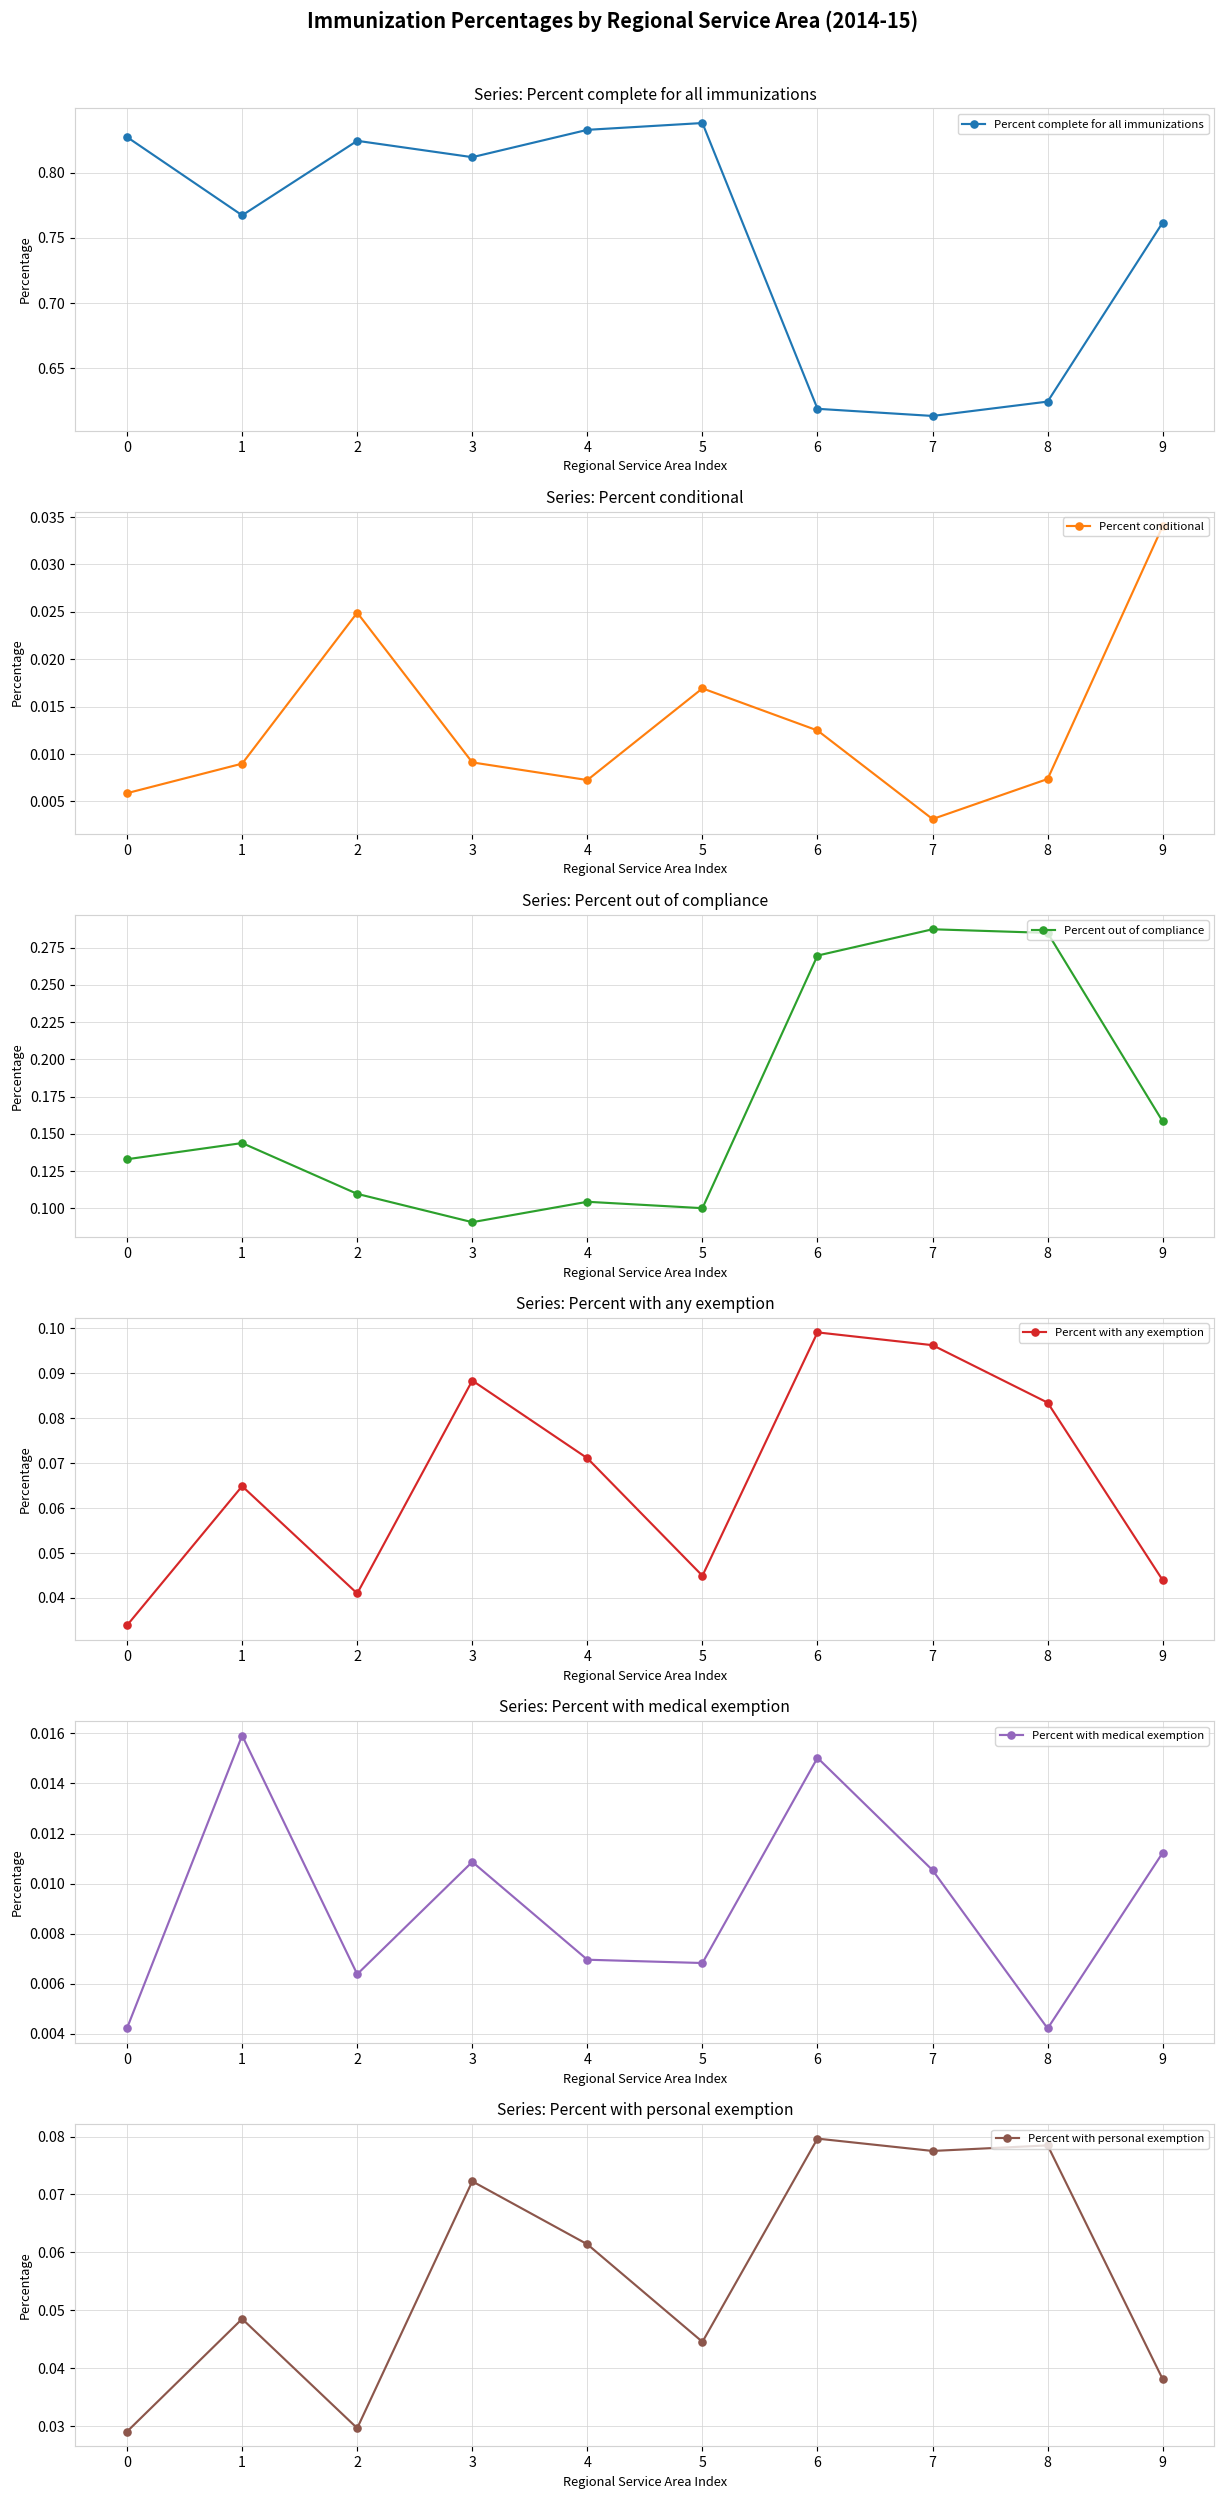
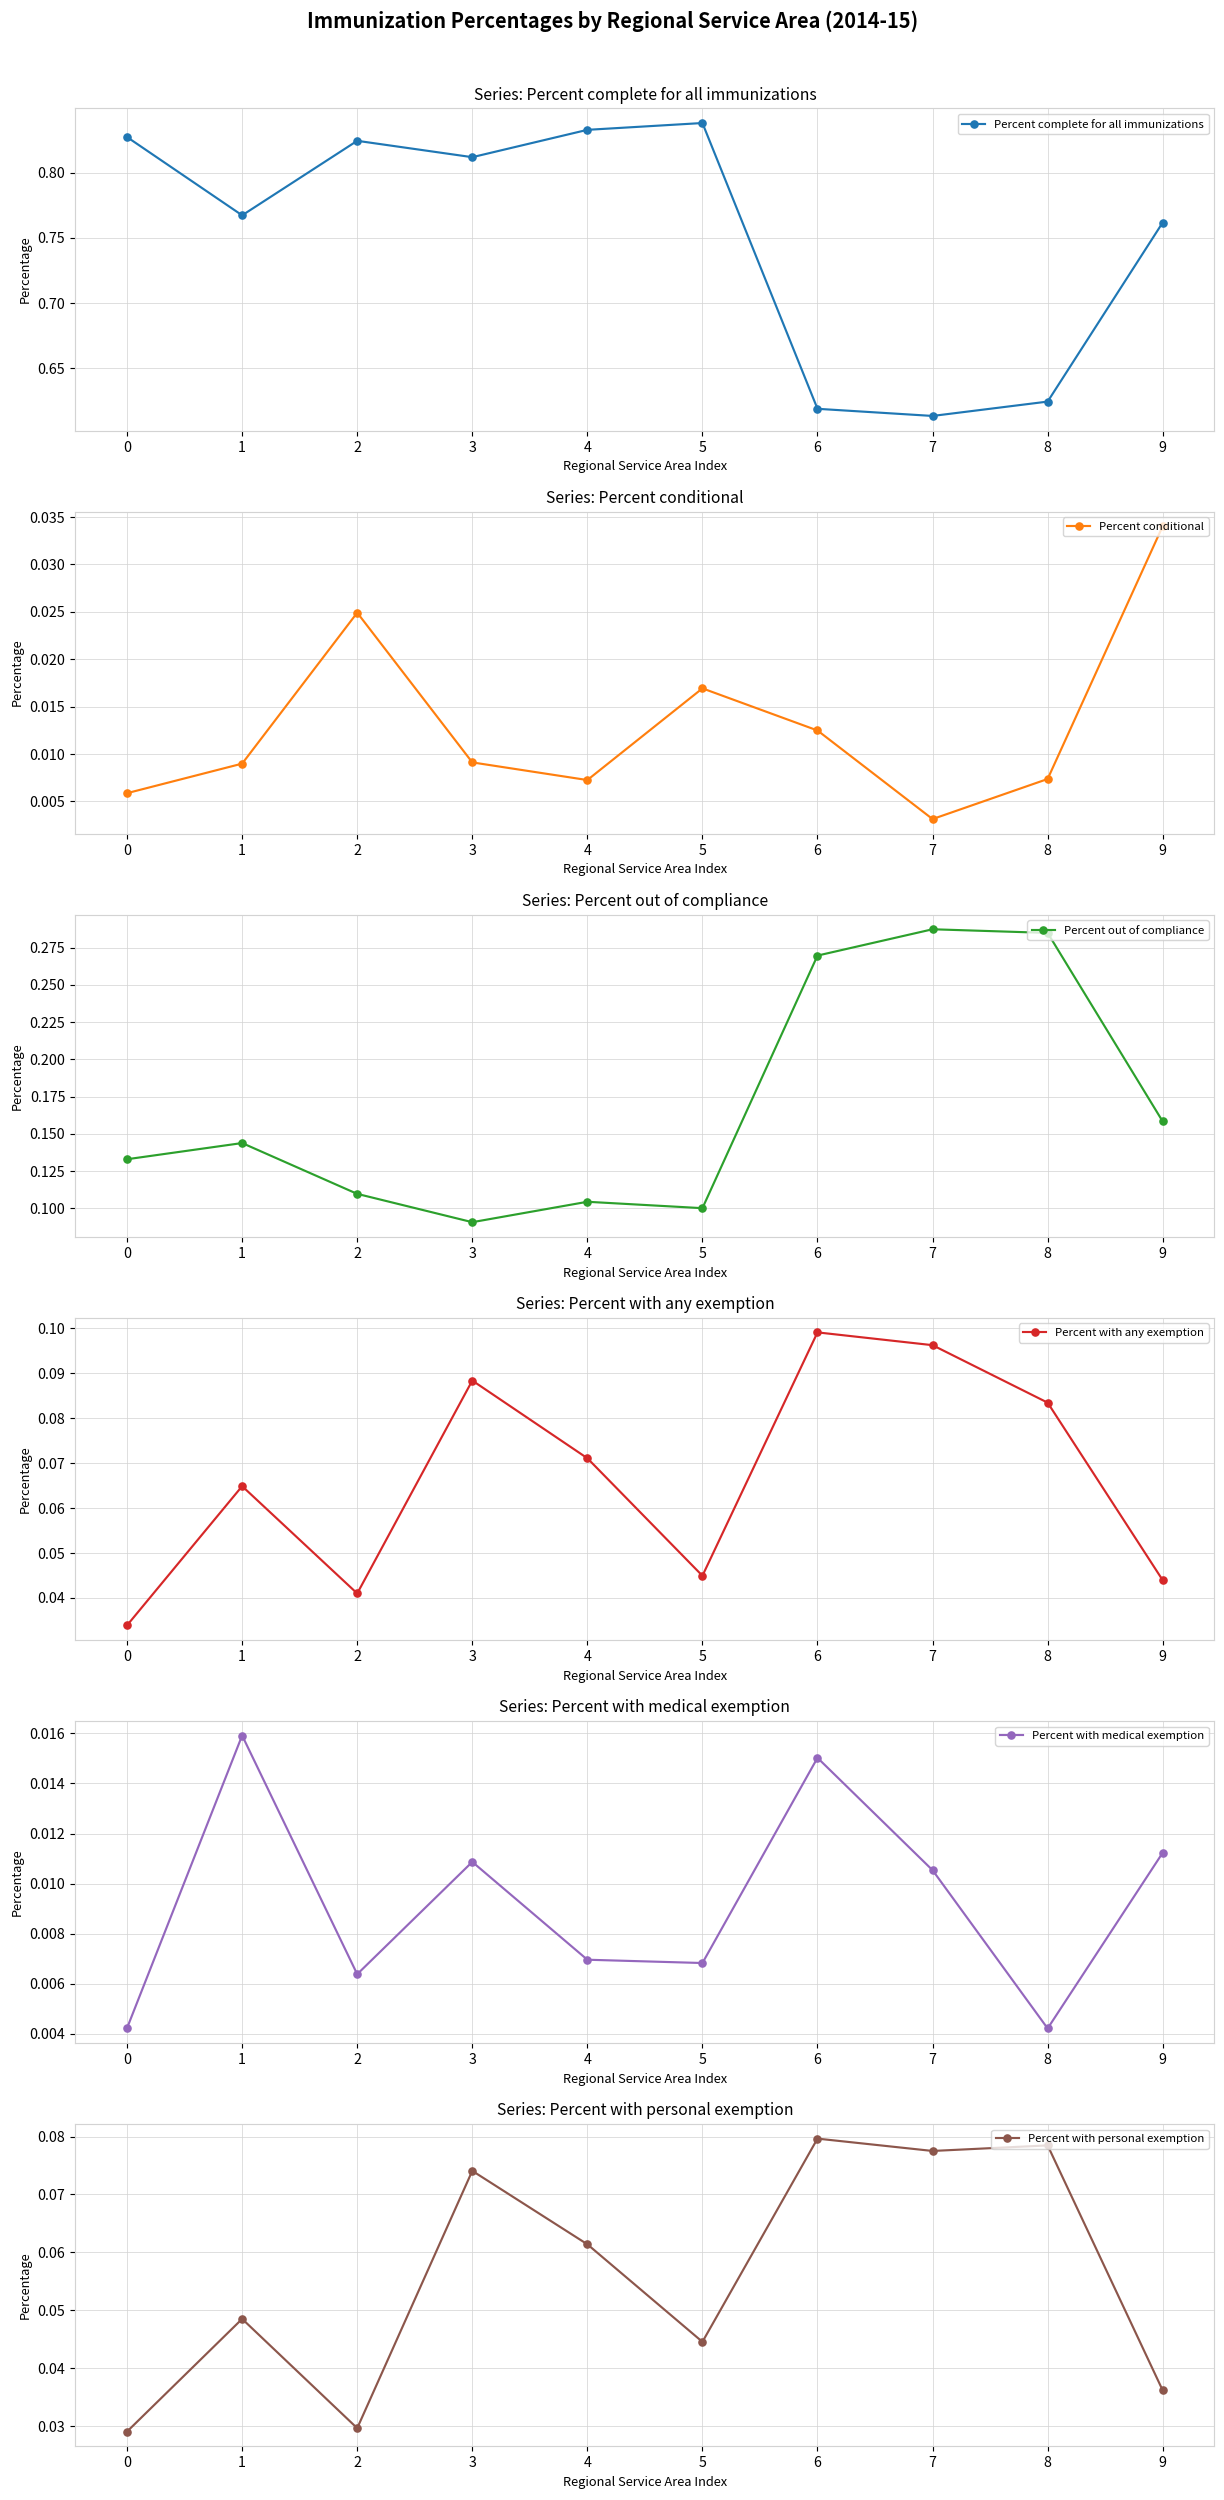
Series: Percent with personal exemption, 3: 0.072 -> 0.074
Series: Percent with personal exemption, 9: 0.038 -> 0.036
